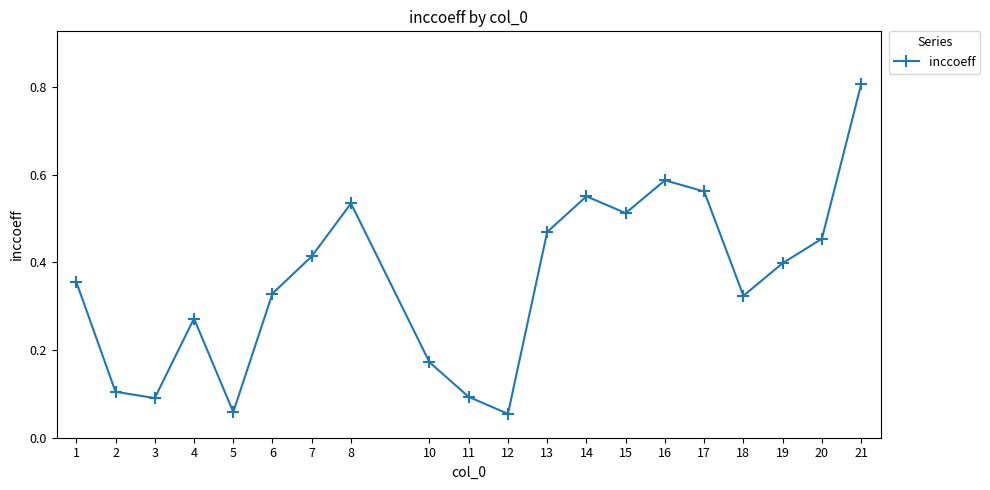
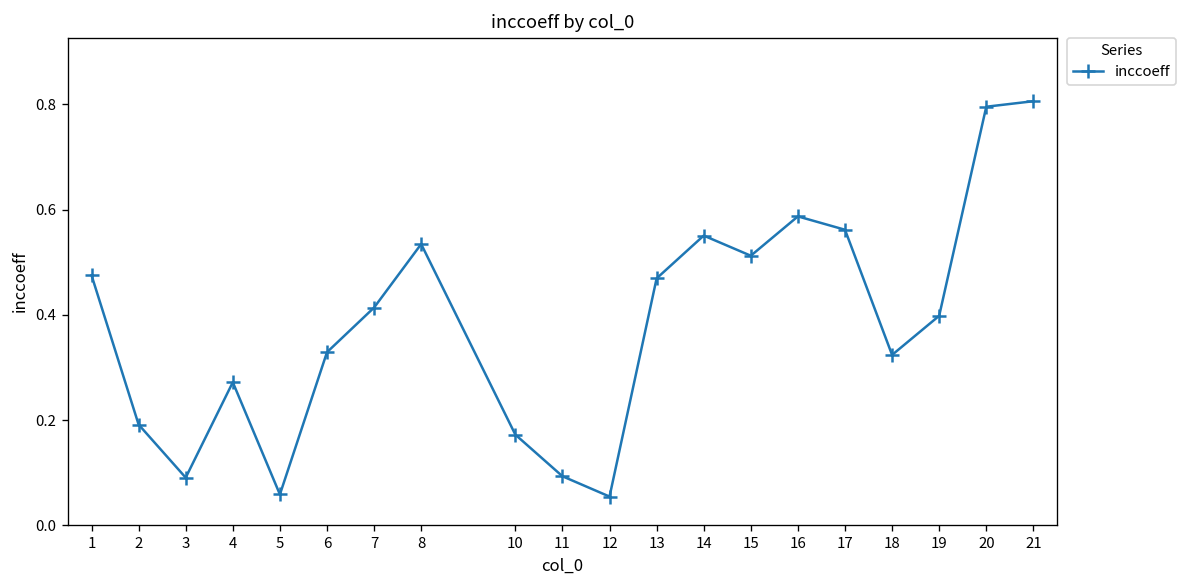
1: 0.36 -> 0.48
2: 0.10 -> 0.19
20: 0.45 -> 0.80
